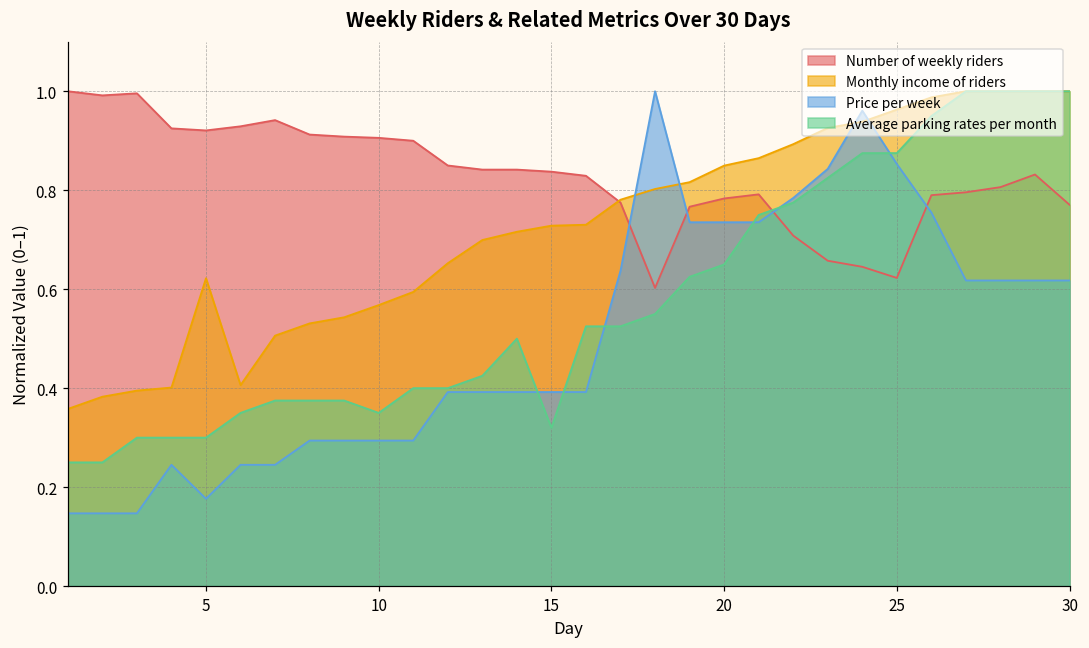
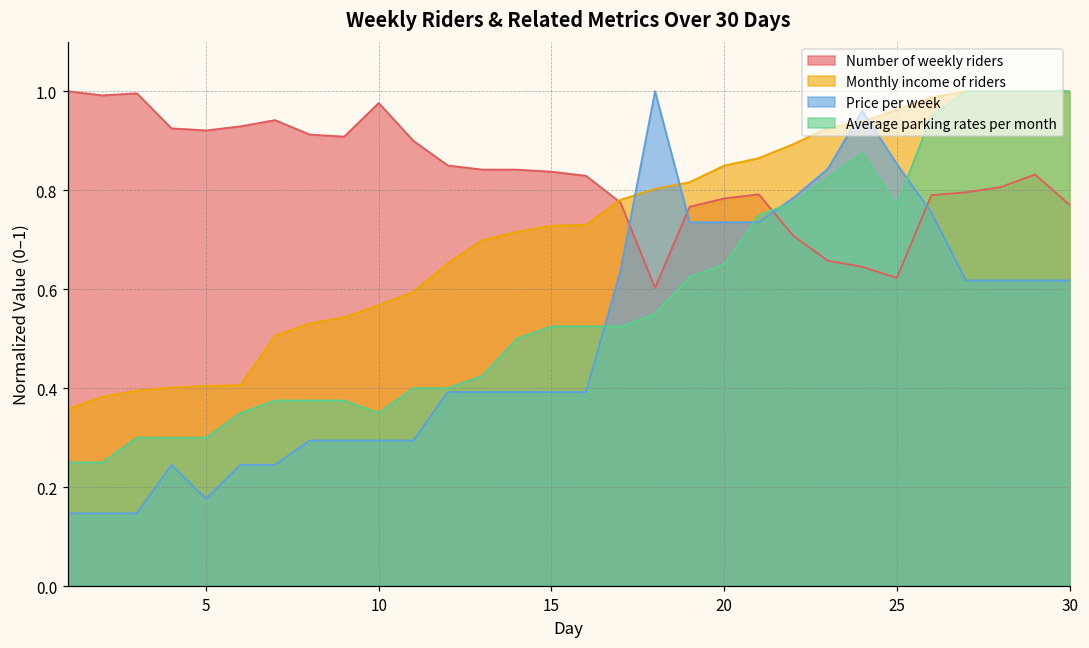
Monthly income of riders, 5: 0.62 -> 0.40
Number of weekly riders, 10: 0.91 -> 0.98
Average parking rates per month, 15: 0.32 -> 0.53
Average parking rates per month, 25: 0.88 -> 0.77
